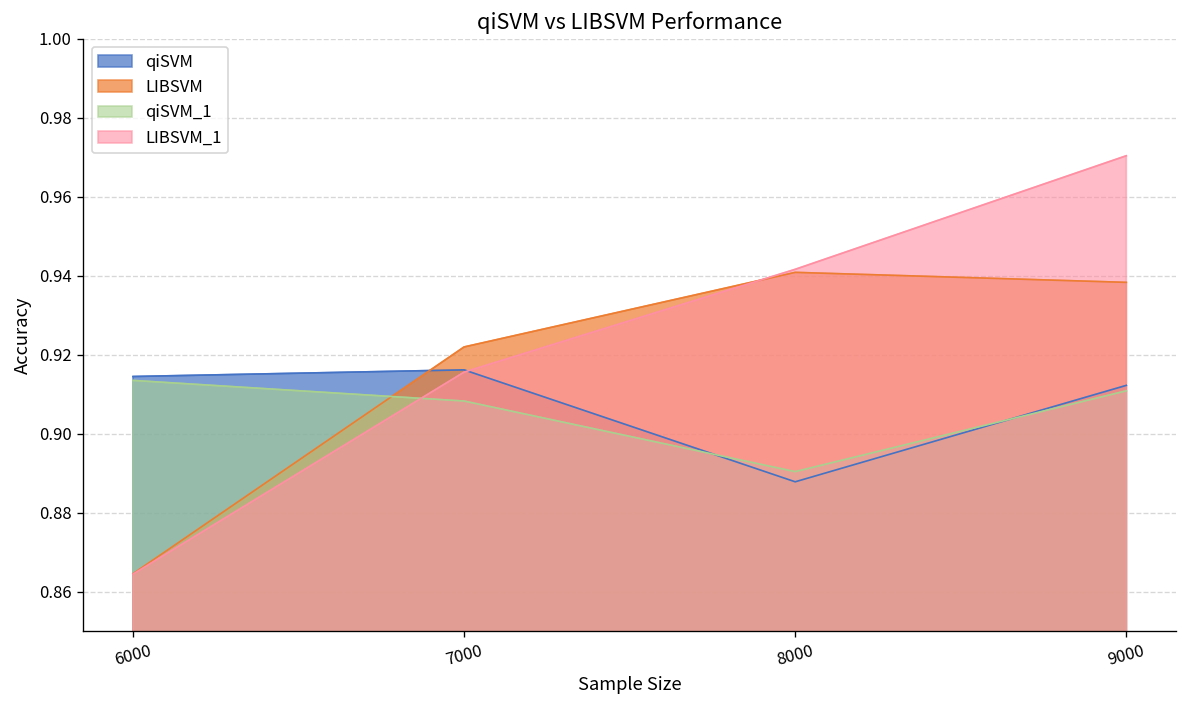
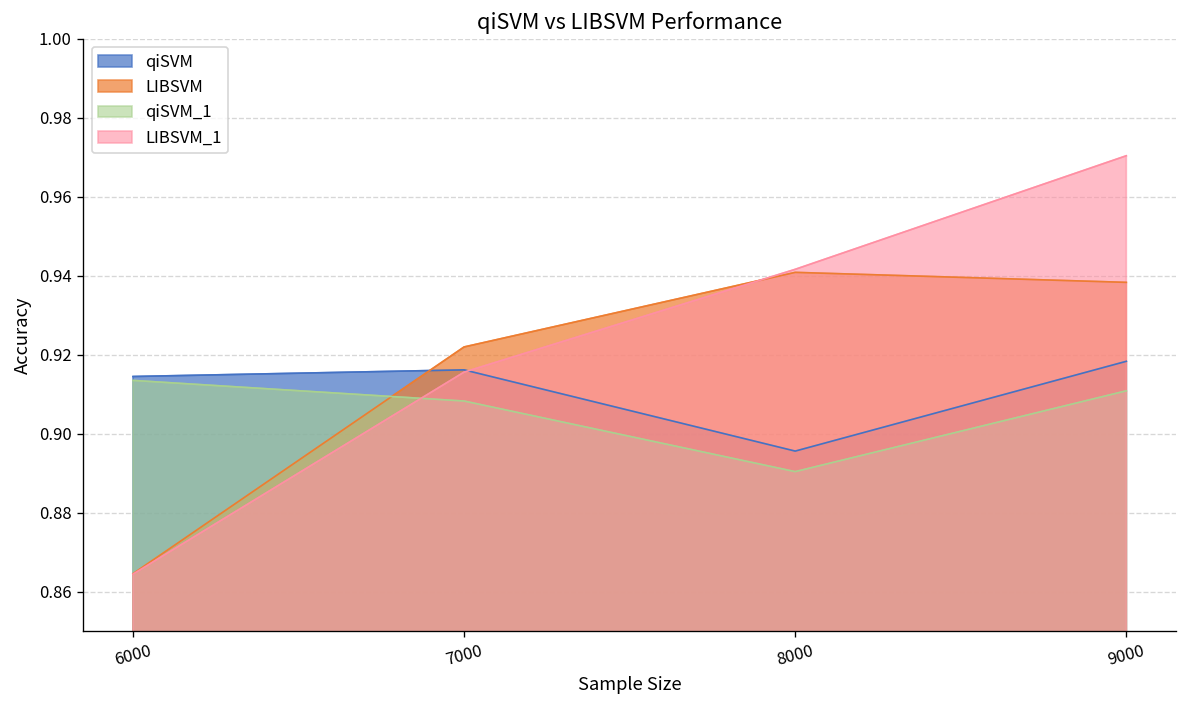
qiSVM, 8000: 0.888 -> 0.896
qiSVM, 9000: 0.912 -> 0.918
